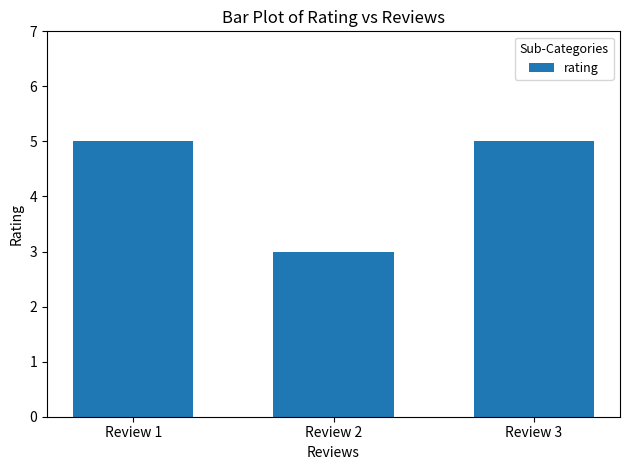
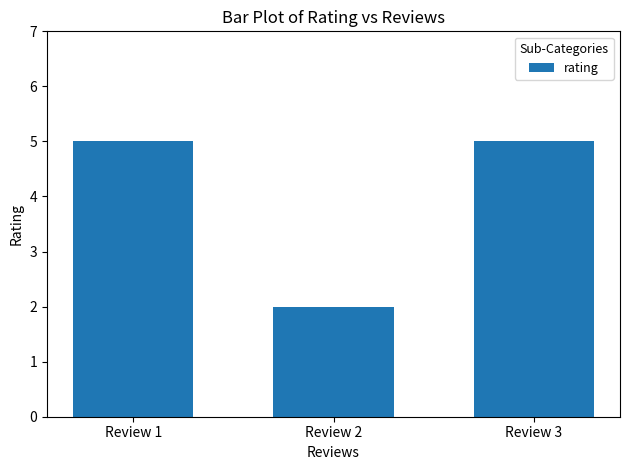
Review 2: 3 -> 2
